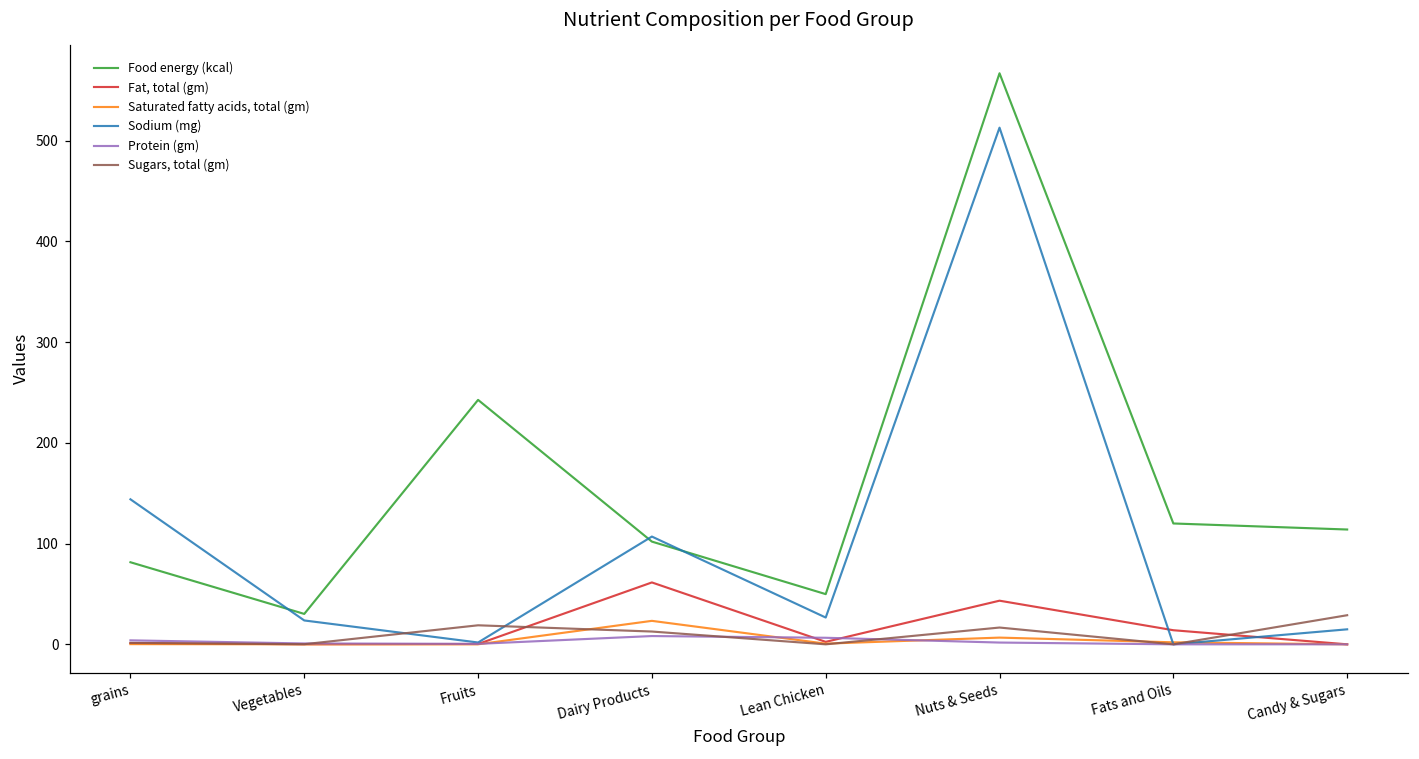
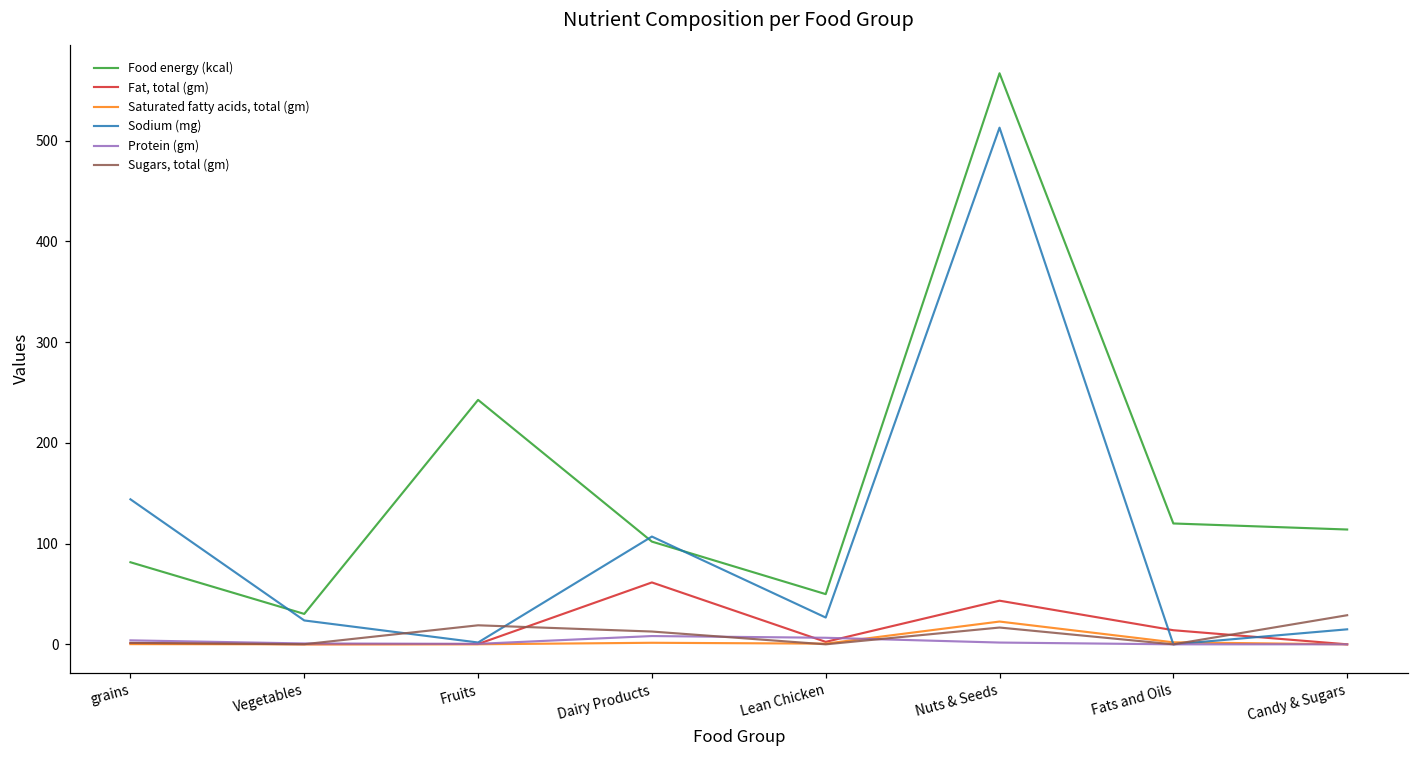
Saturated fatty acids, total (gm), Dairy Products: 20 -> 0
Saturated fatty acids, total (gm), Nuts & Seeds: 10 -> 20
